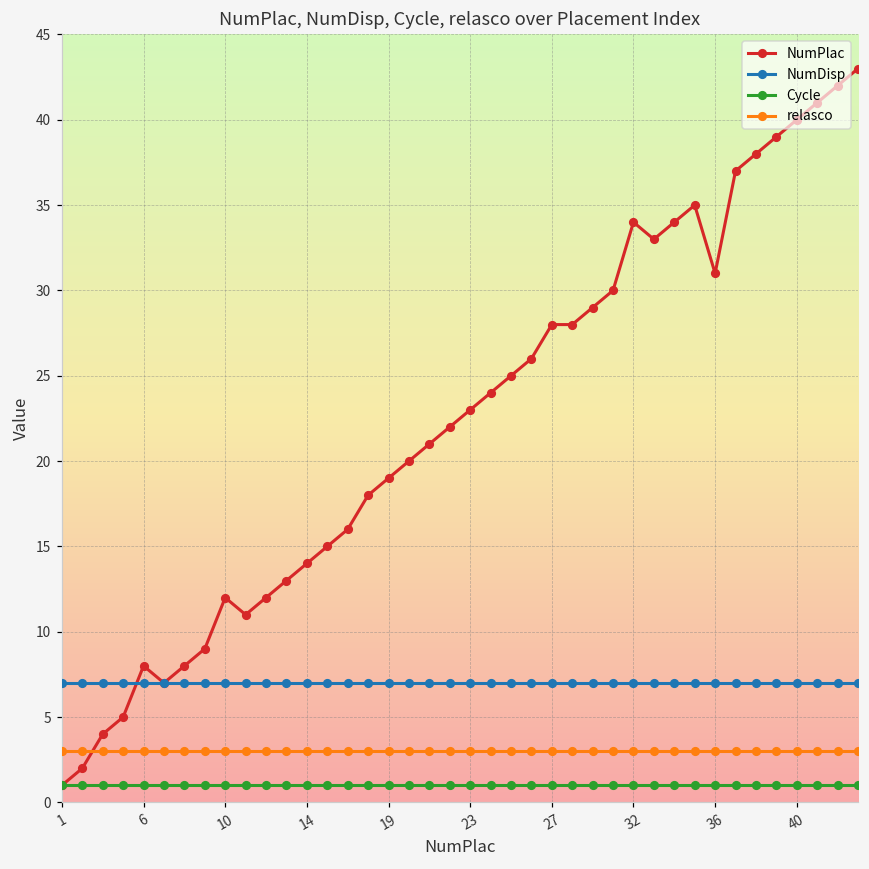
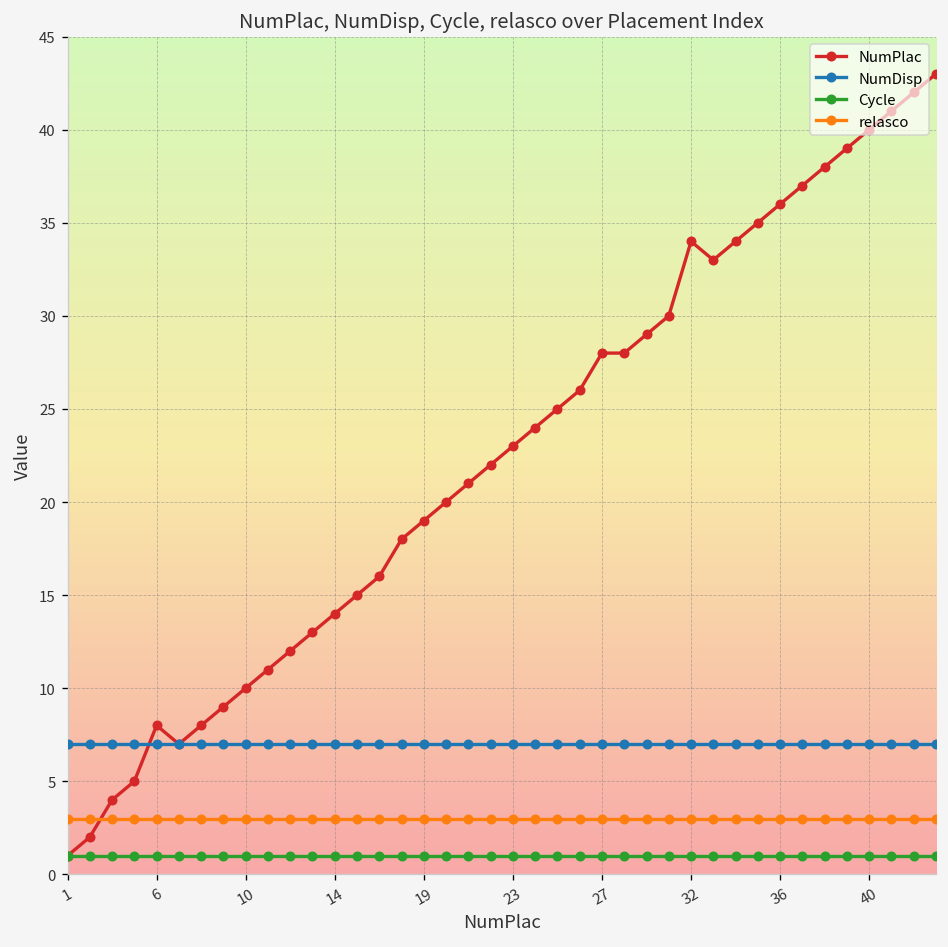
NumPlac, 10: 12 -> 10
NumPlac, 36: 31 -> 36
